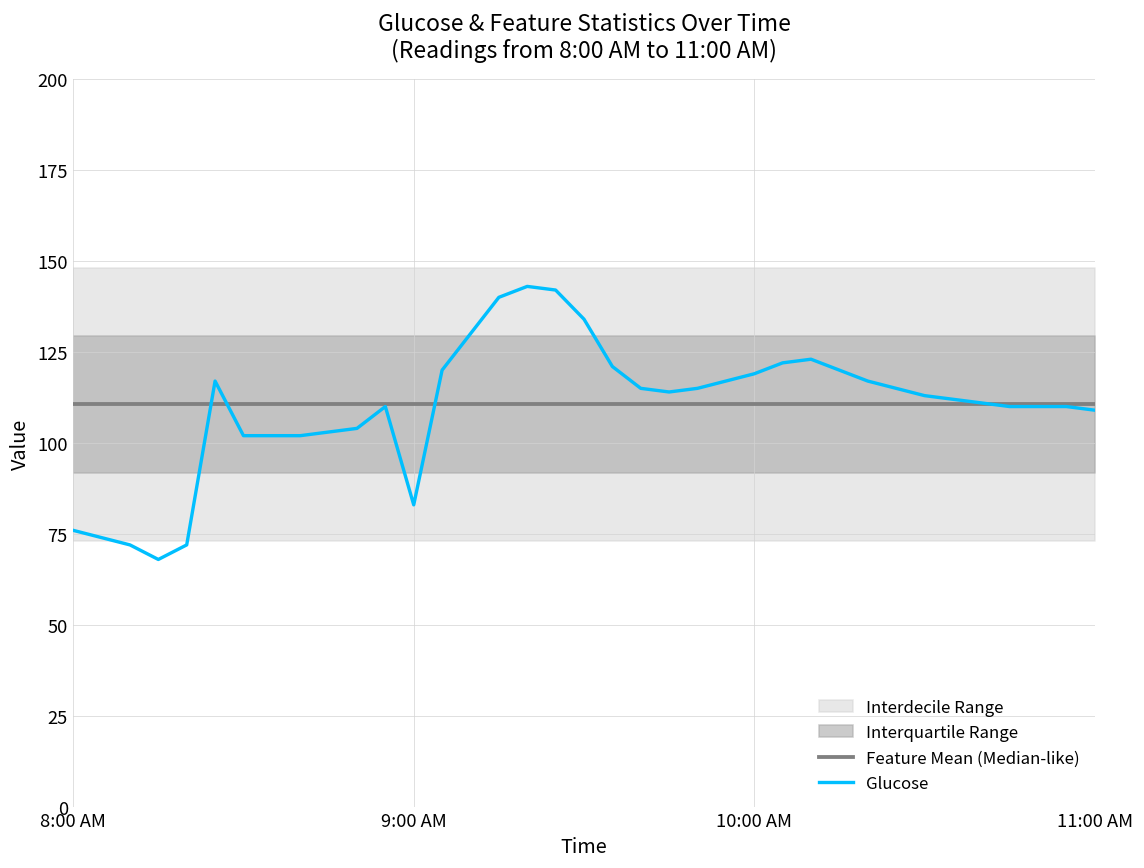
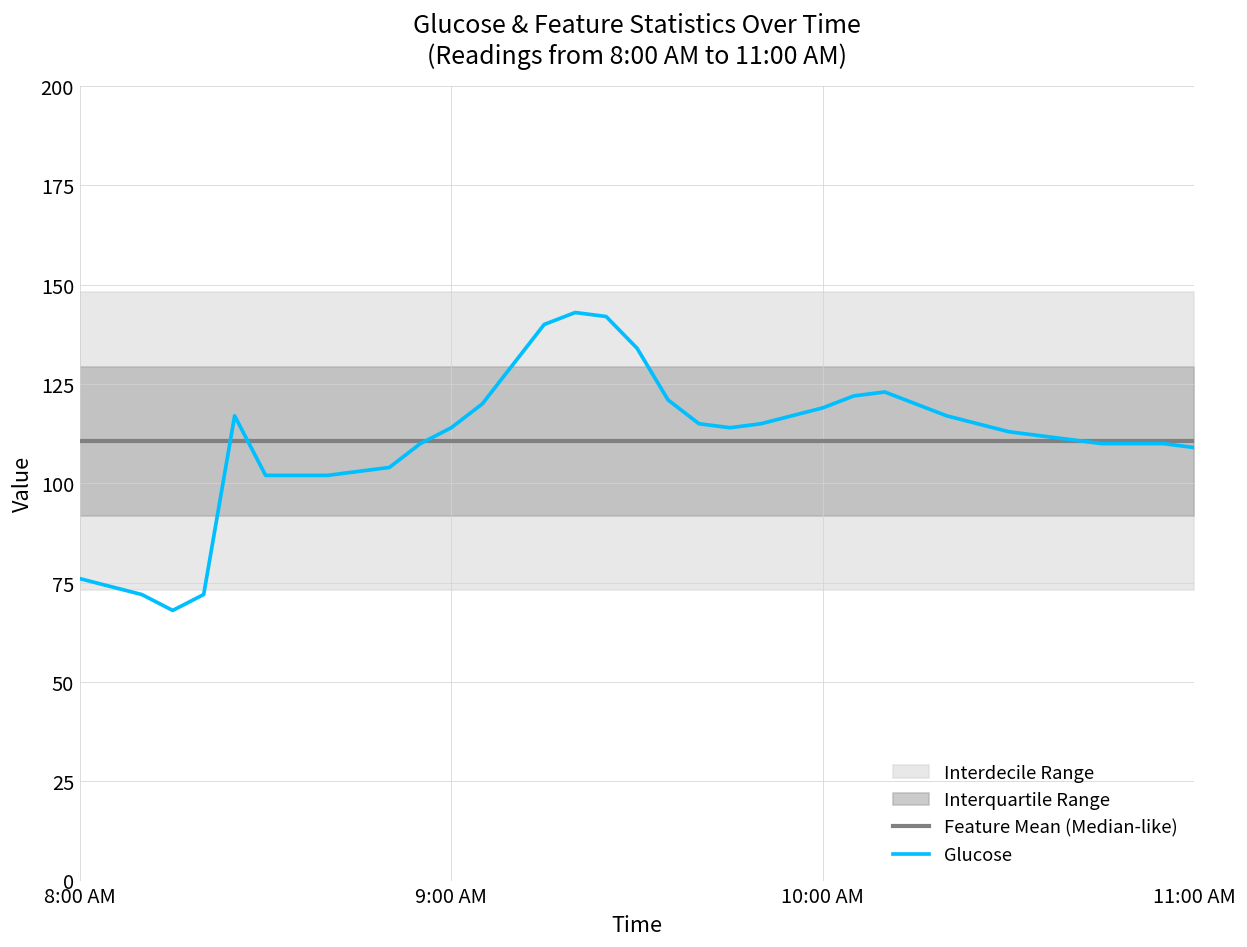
Glucose, 9:00 AM: 83 -> 114
